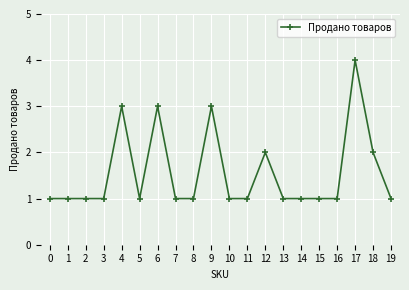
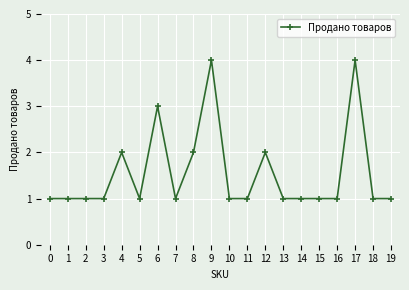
4: 3 -> 2
8: 1 -> 2
9: 3 -> 4
18: 2 -> 1
